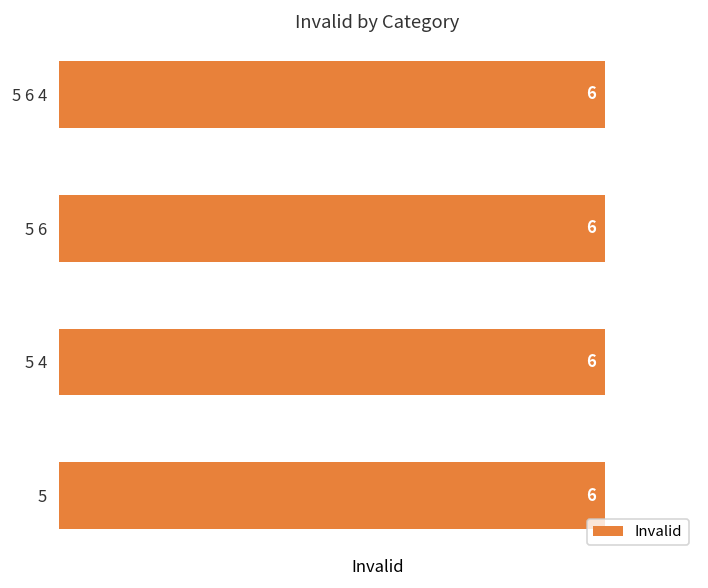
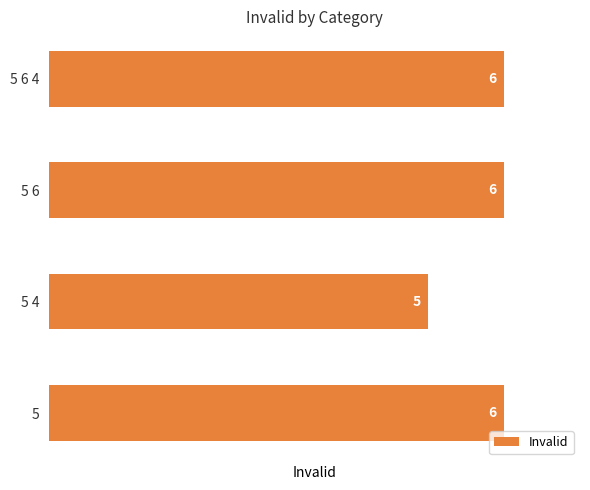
5 4: 6 -> 5
